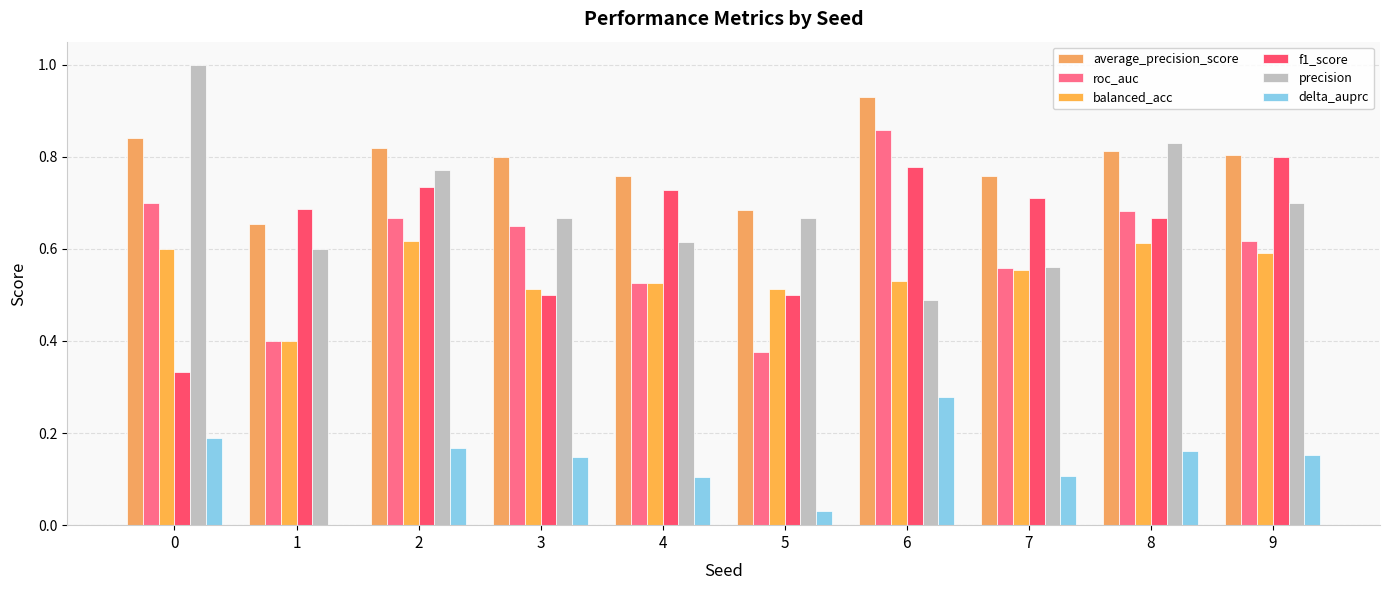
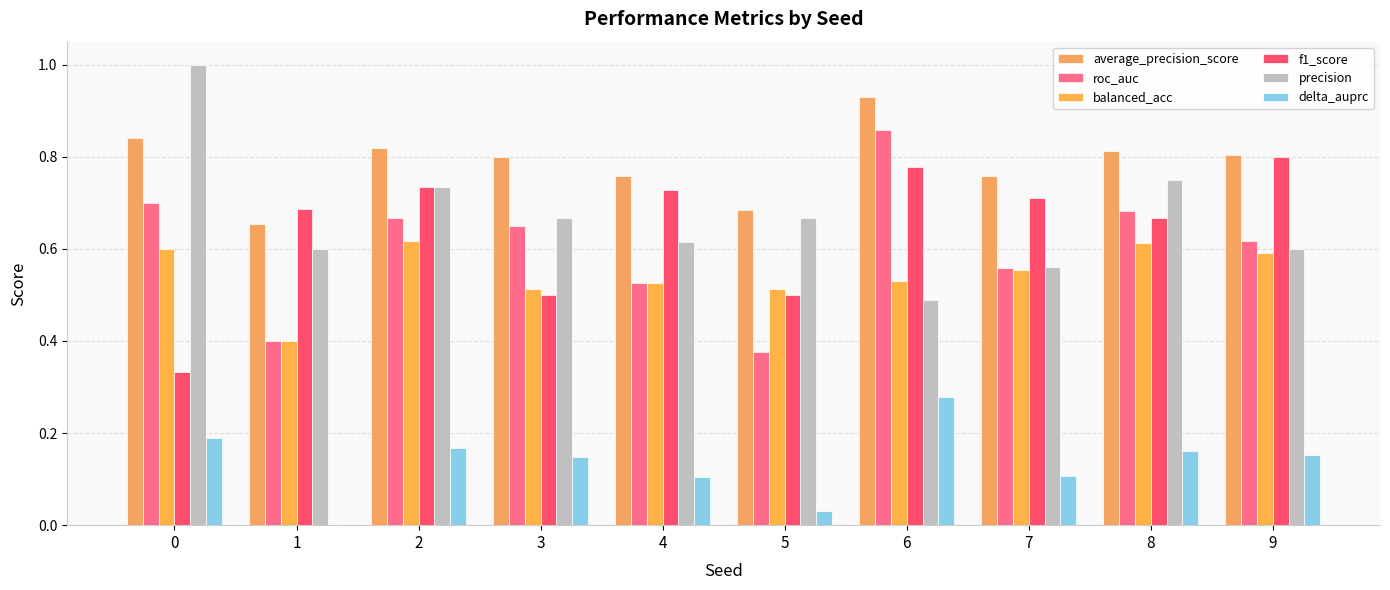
precision, 2: 0.77 -> 0.73
precision, 8: 0.83 -> 0.75
precision, 9: 0.7 -> 0.6
